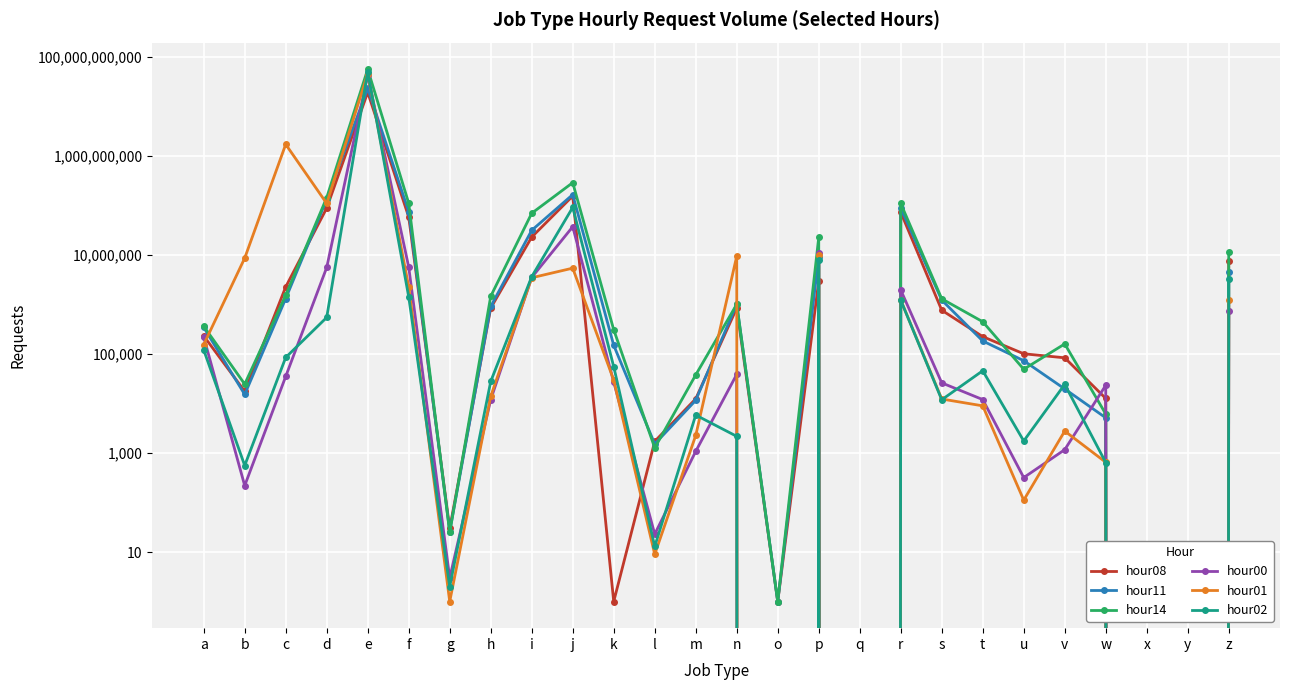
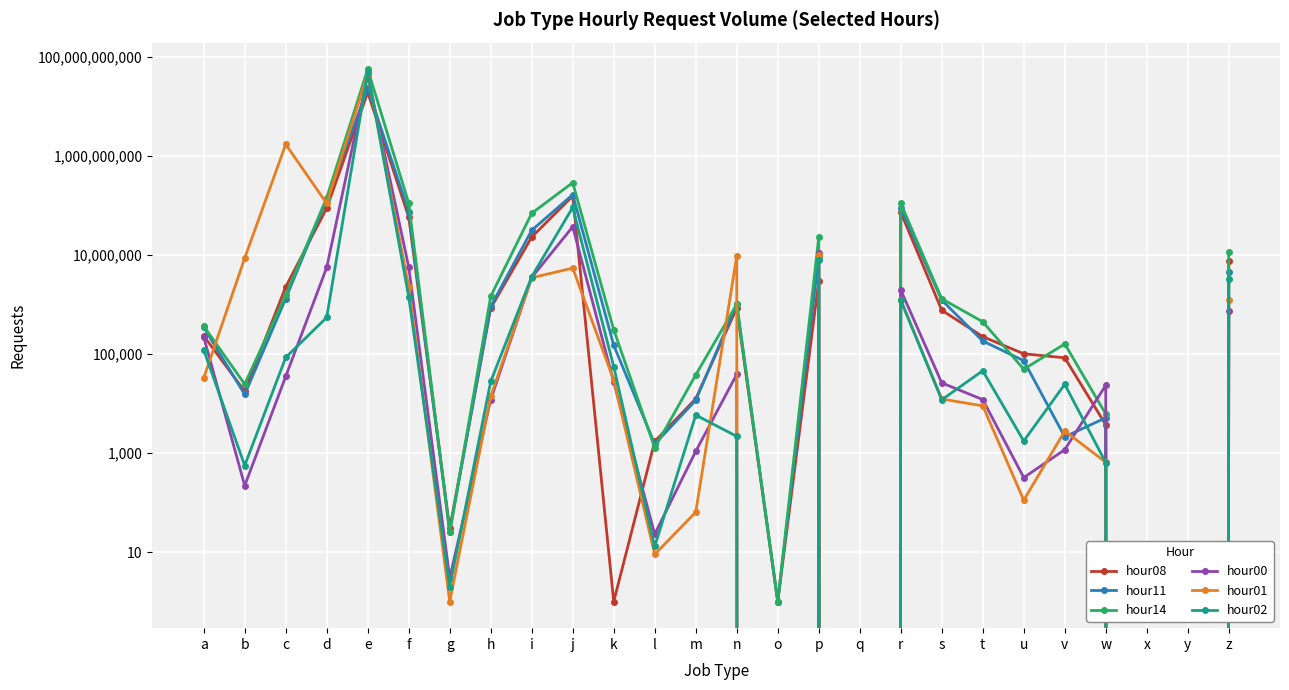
hour01, a: 160,000 -> 30,000
hour01, m: 2,000 -> 60
hour11, v: 20,000 -> 2,100
hour08, w: 13,000 -> 4,000
